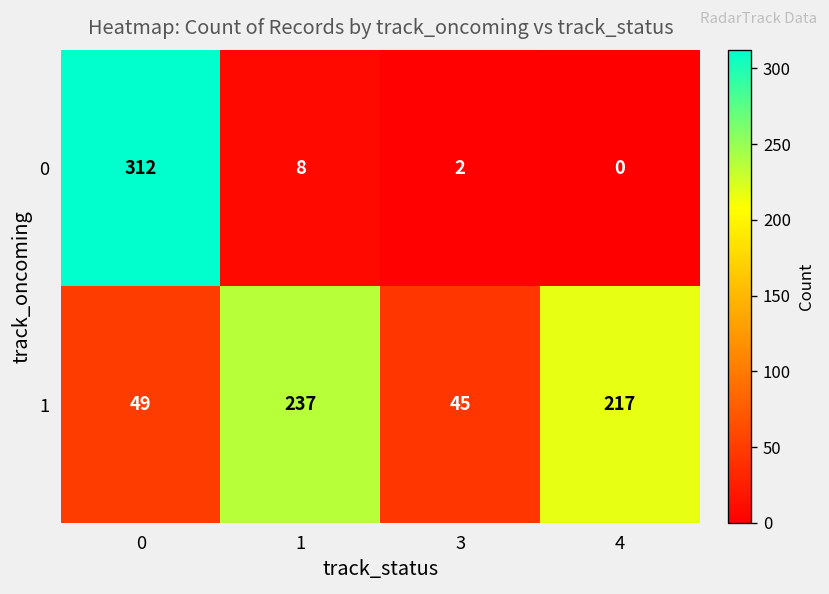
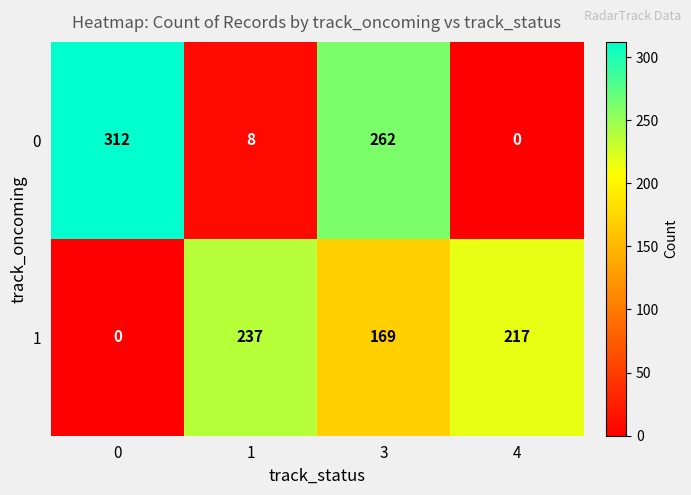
0, 3: 2 -> 262
1, 0: 49 -> 0
1, 3: 45 -> 169
